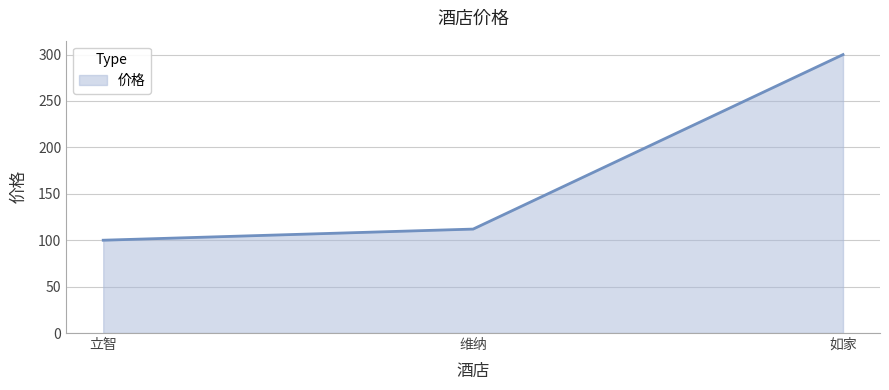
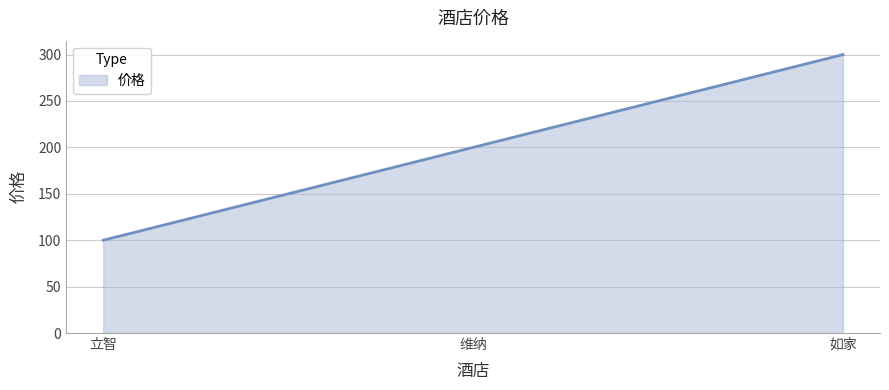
维纳: 110 -> 200
